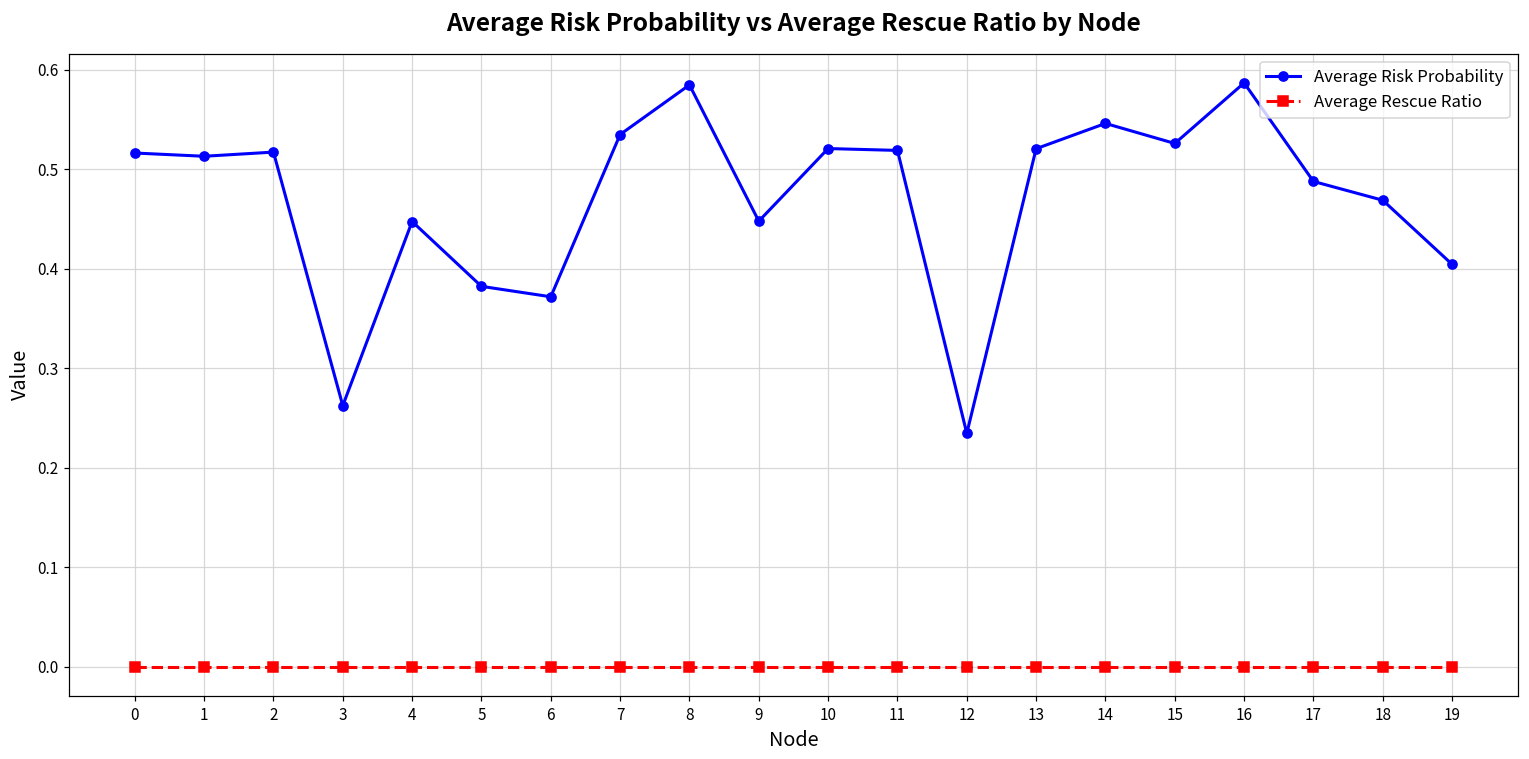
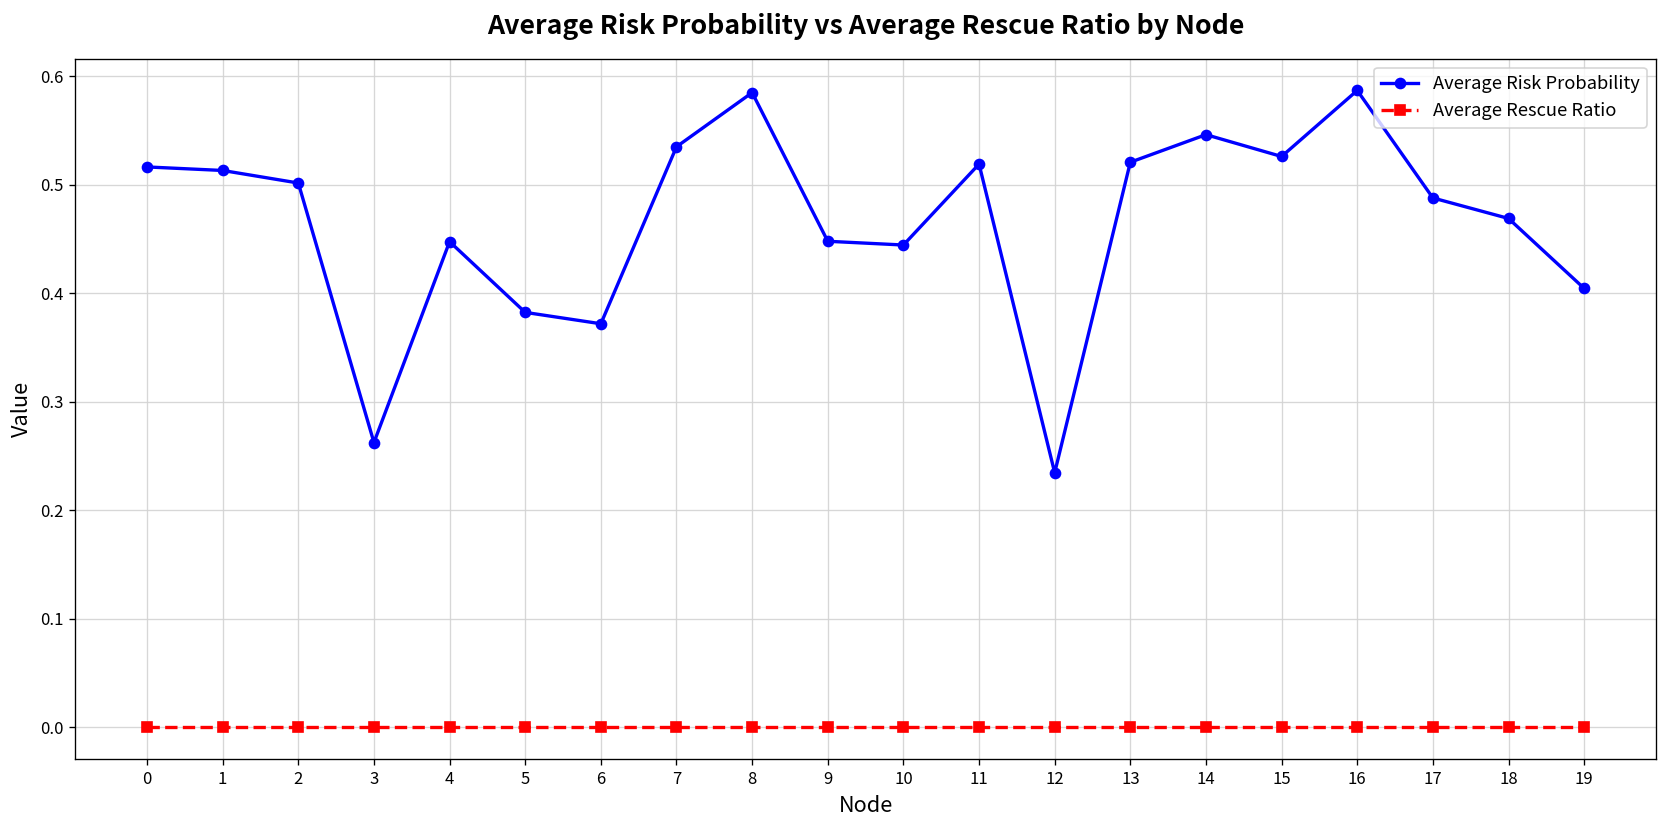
Average Risk Probability, 2: 0.52 -> 0.50
Average Risk Probability, 10: 0.52 -> 0.44
